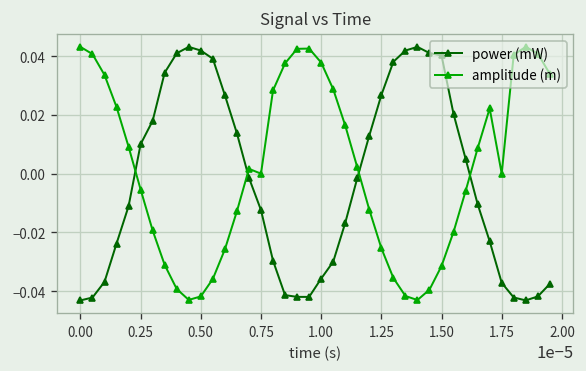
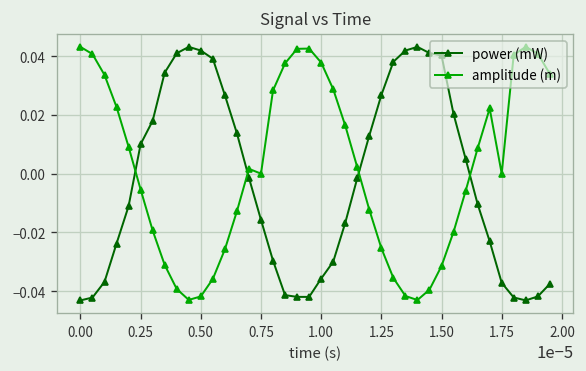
power (mW), 0.75: -0.012 -> -0.016
